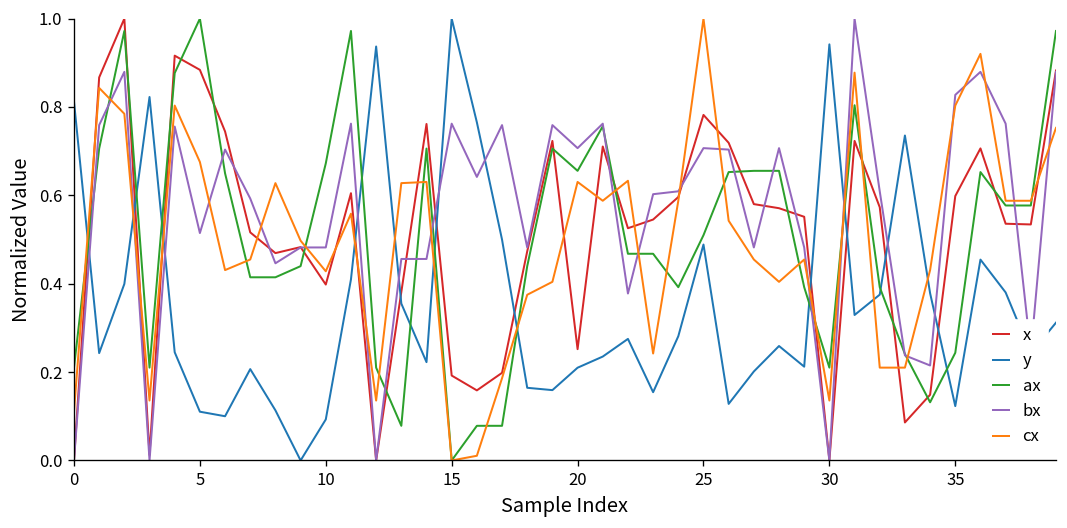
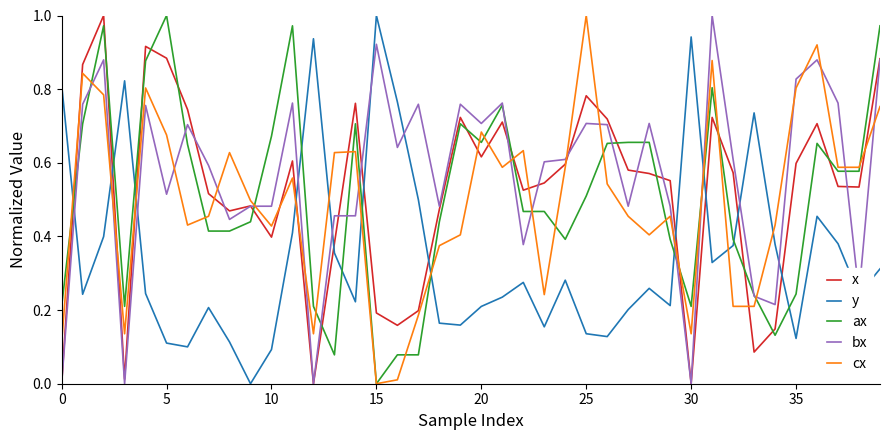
bx, 15: 0.76 -> 0.92
x, 20: 0.25 -> 0.62
cx, 20: 0.63 -> 0.68
y, 25: 0.49 -> 0.14
